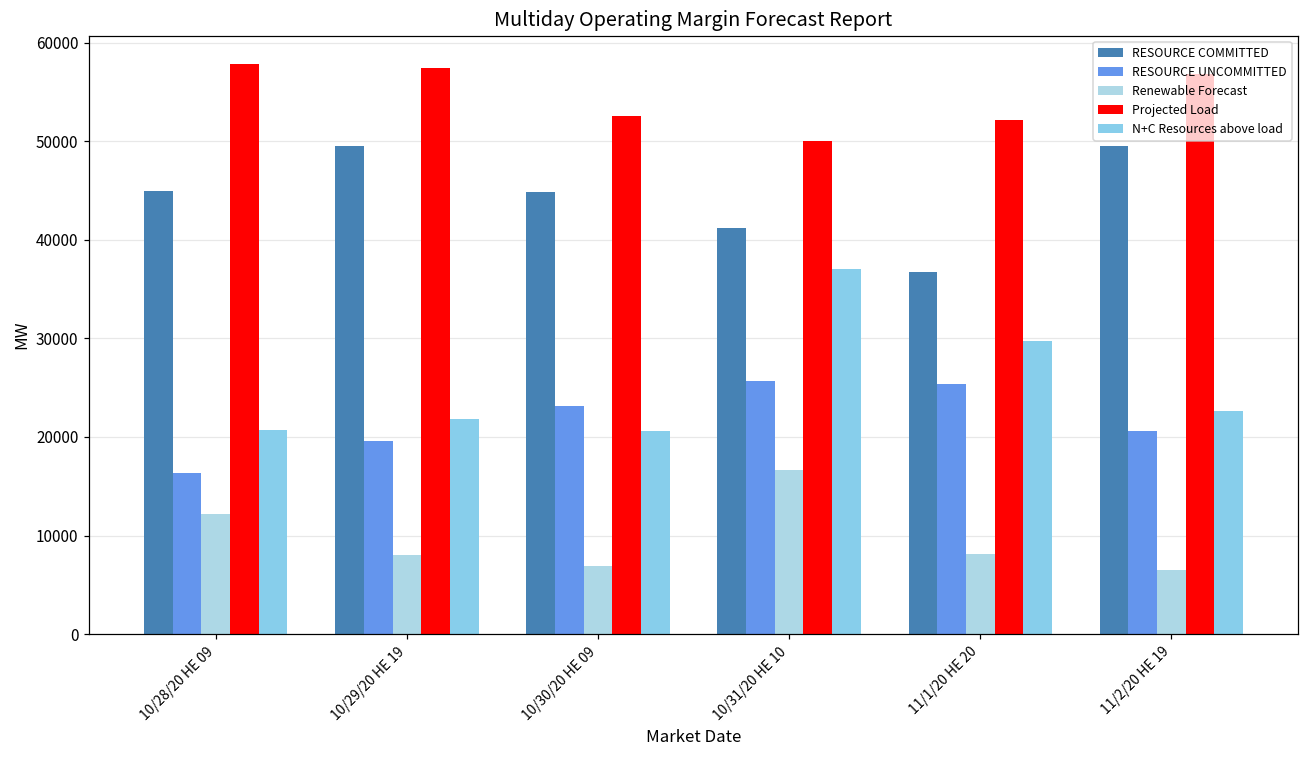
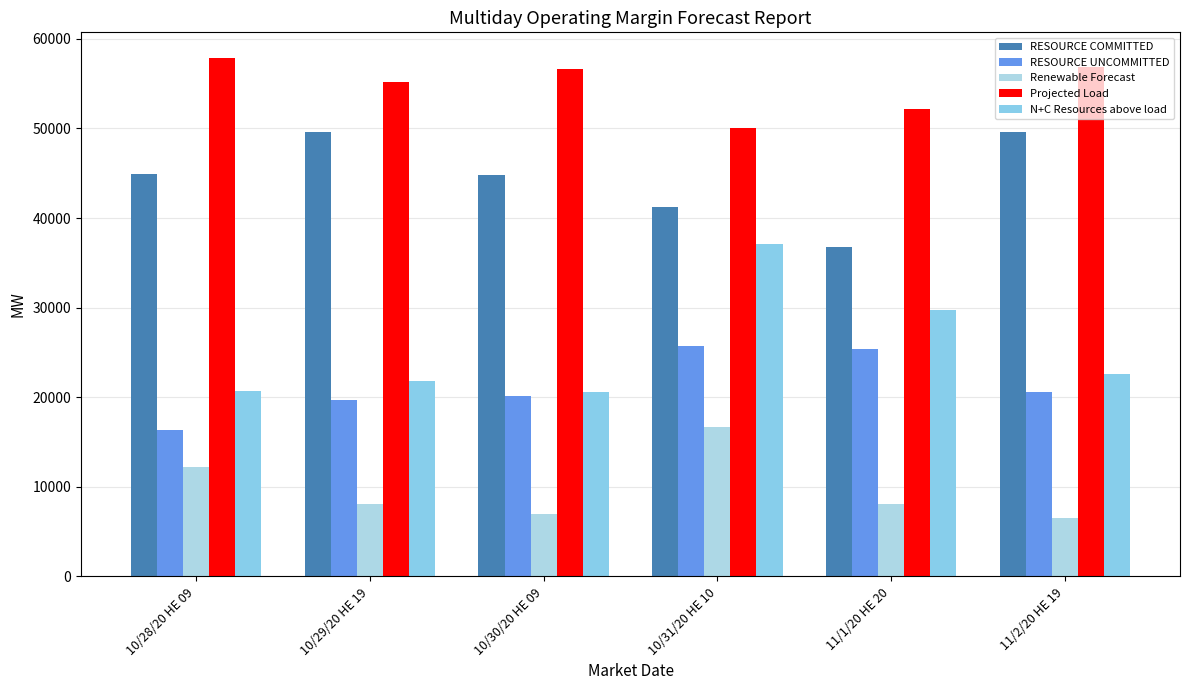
Projected Load, 10/29/20 HE 19: 57000 -> 55000
RESOURCE UNCOMMITTED, 10/30/20 HE 09: 23000 -> 20000
Projected Load, 10/30/20 HE 09: 53000 -> 57000
